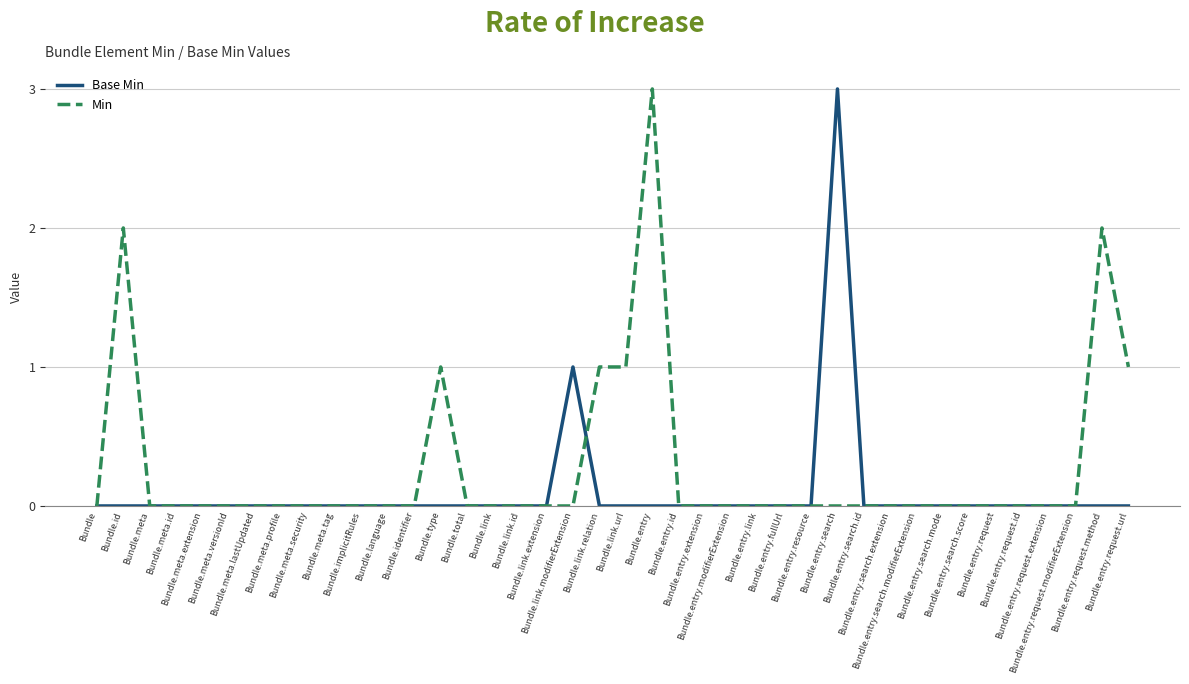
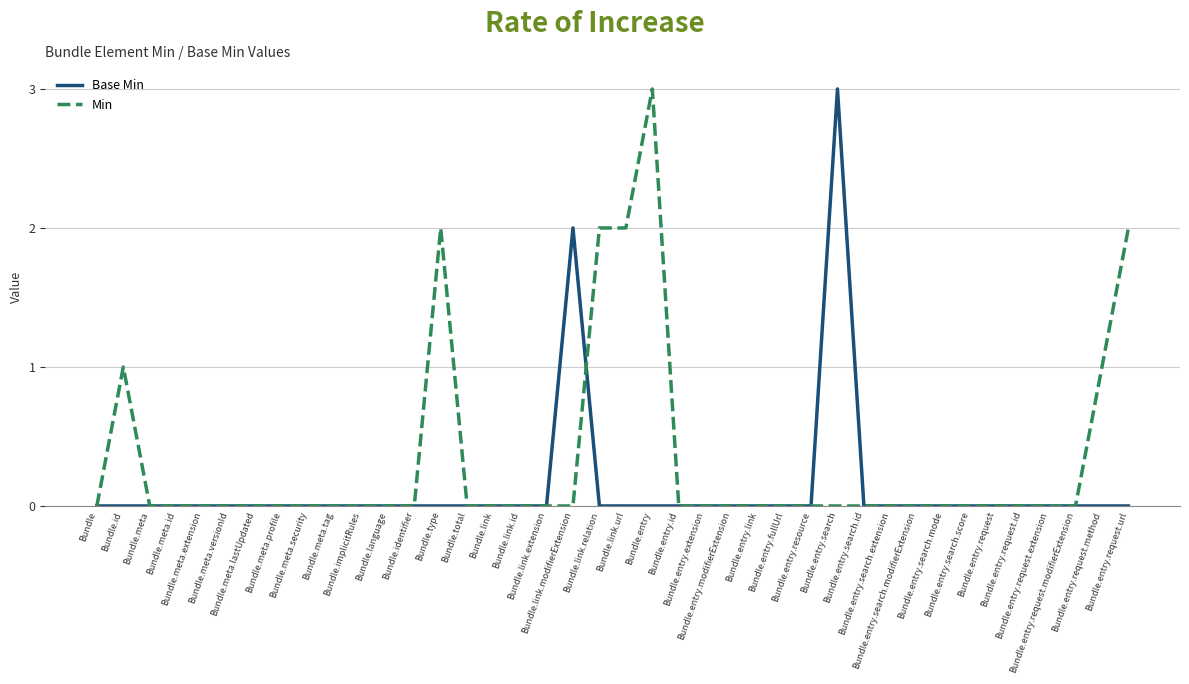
Min, Bundle.id: 2 -> 1
Min, Bundle.type: 1 -> 2
Base Min, Bundle.link.modifierExtension: 1 -> 2
Min, Bundle.link.relation: 1 -> 2
Min, Bundle.link.url: 1 -> 2
Min, Bundle.entry.request.method: 2 -> 1
Min, Bundle.entry.request.url: 1 -> 2
